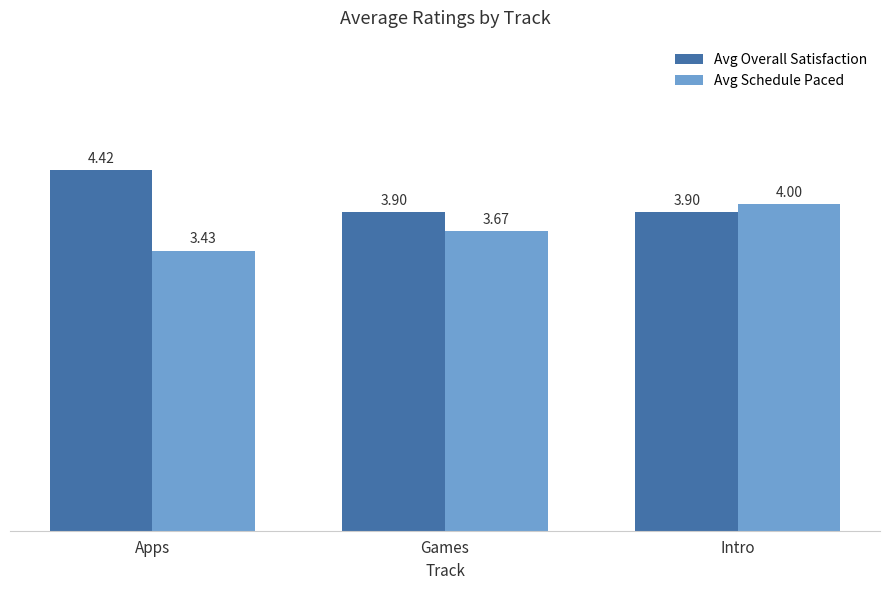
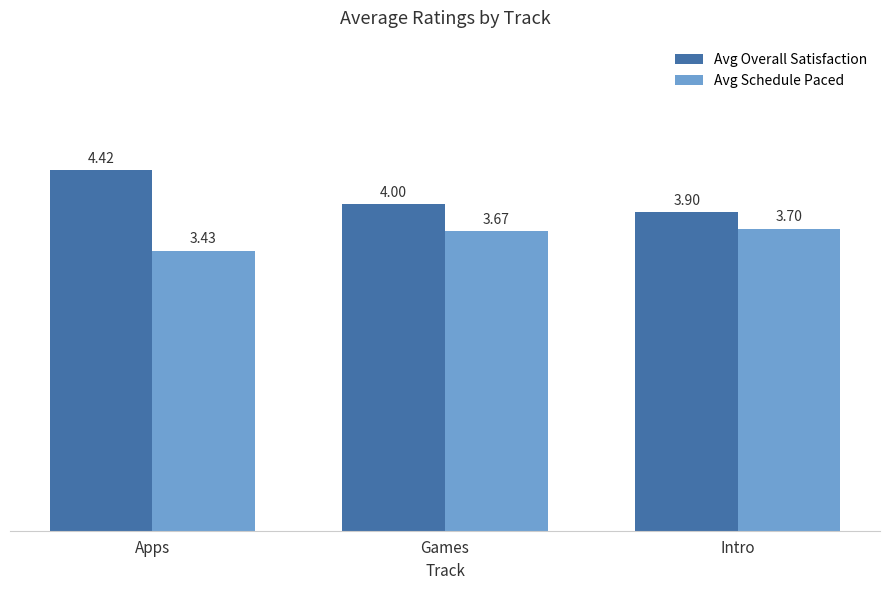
Avg Overall Satisfaction, Games: 3.90 -> 4.00
Avg Schedule Paced, Intro: 4.00 -> 3.70
